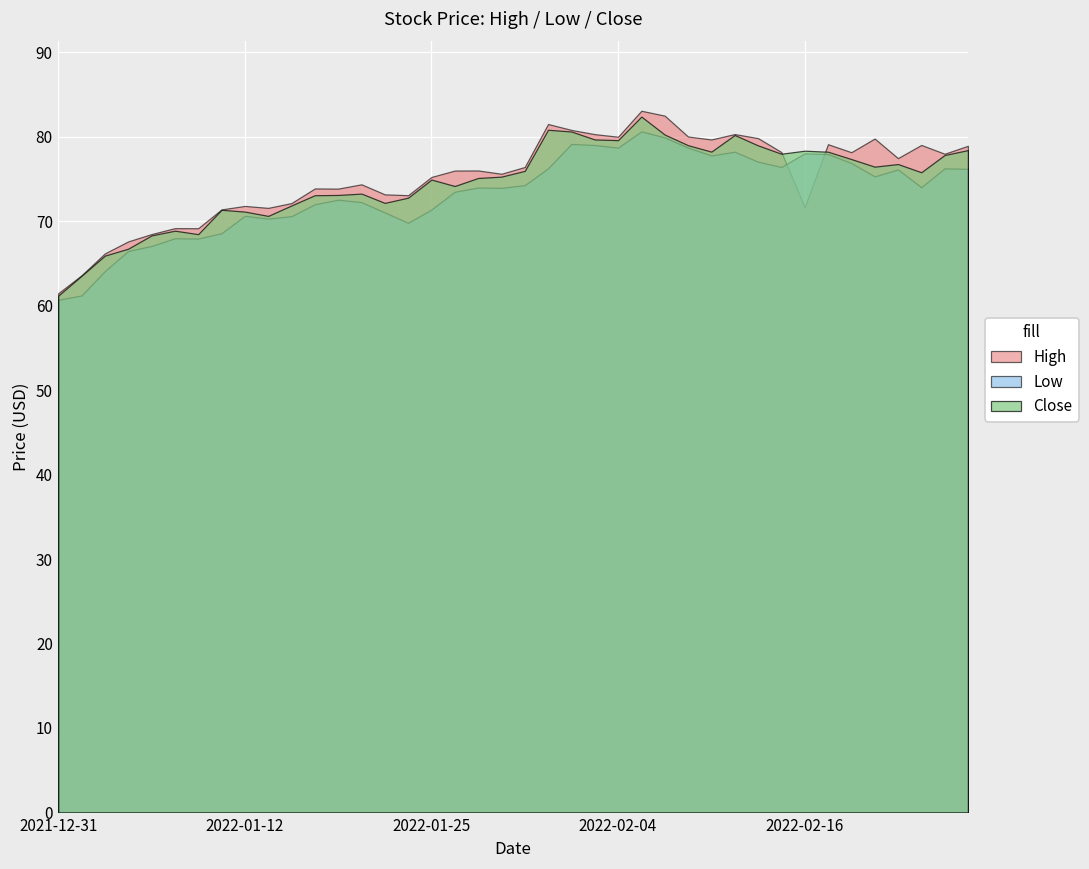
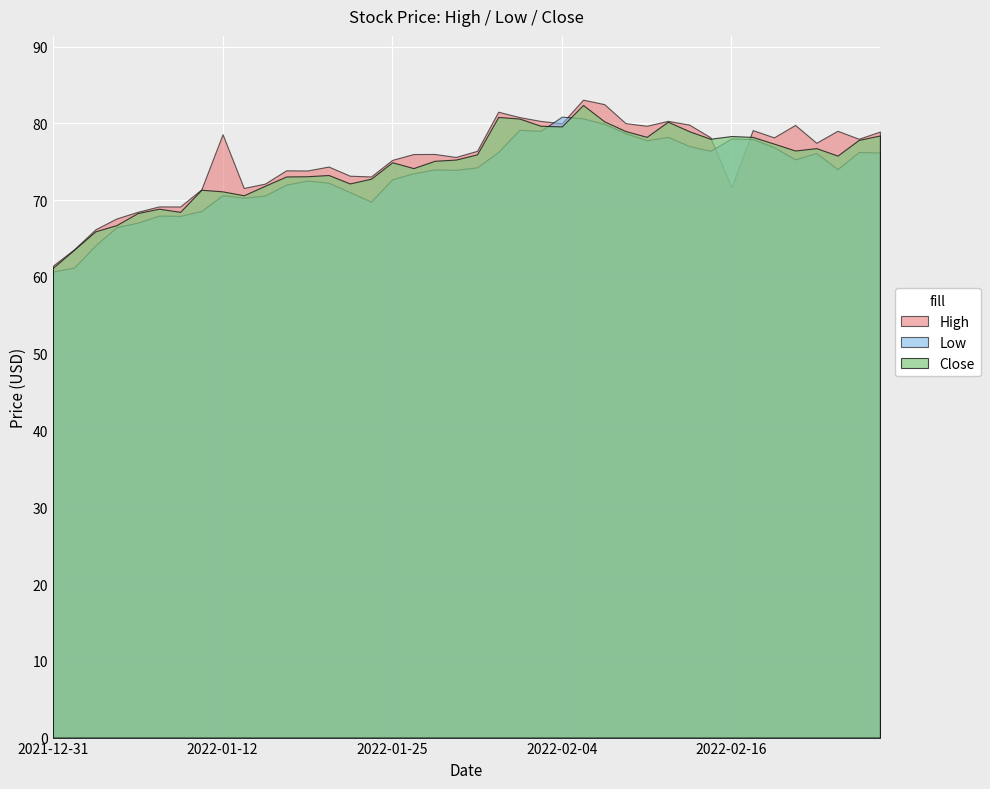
High, 2022-01-12: 72 -> 79
Low, 2022-01-25: 71 -> 73
Low, 2022-02-04: 79 -> 81
